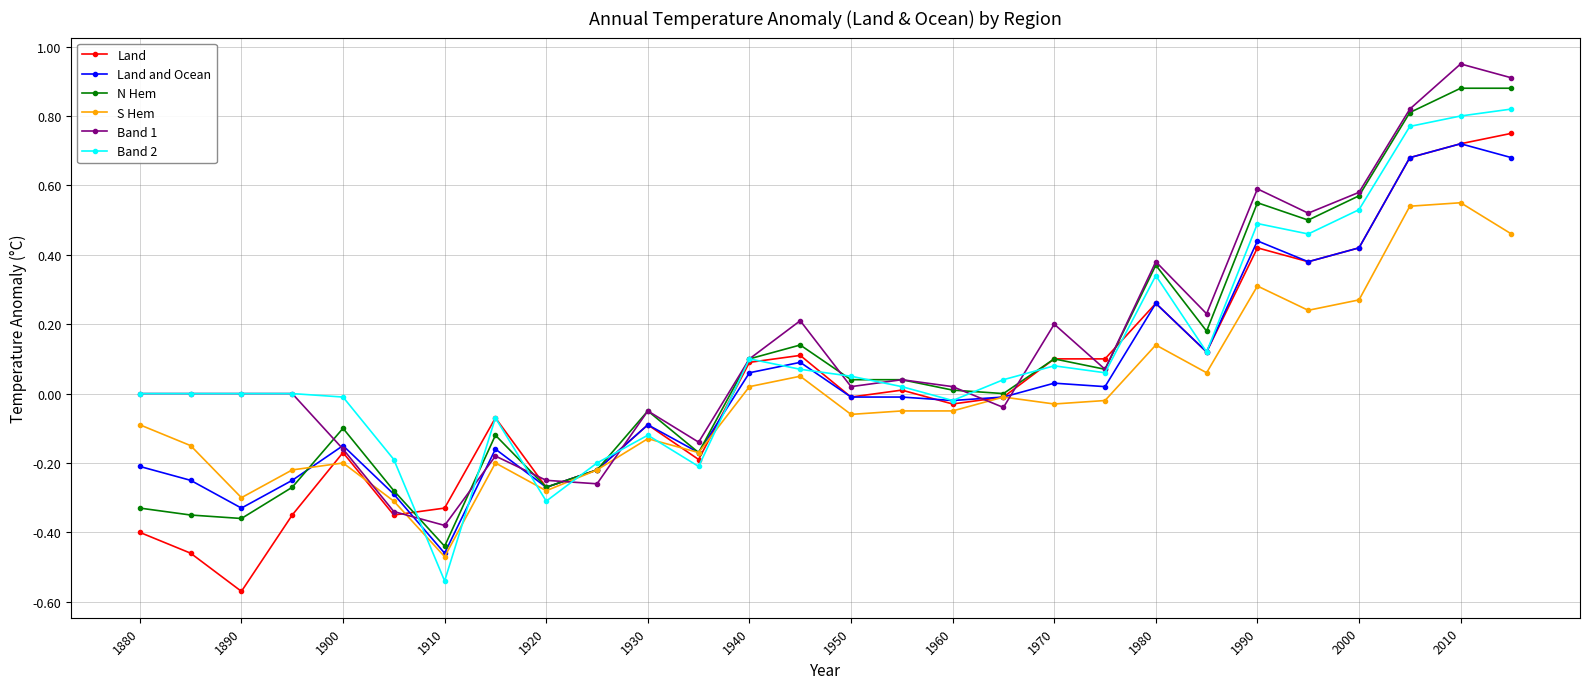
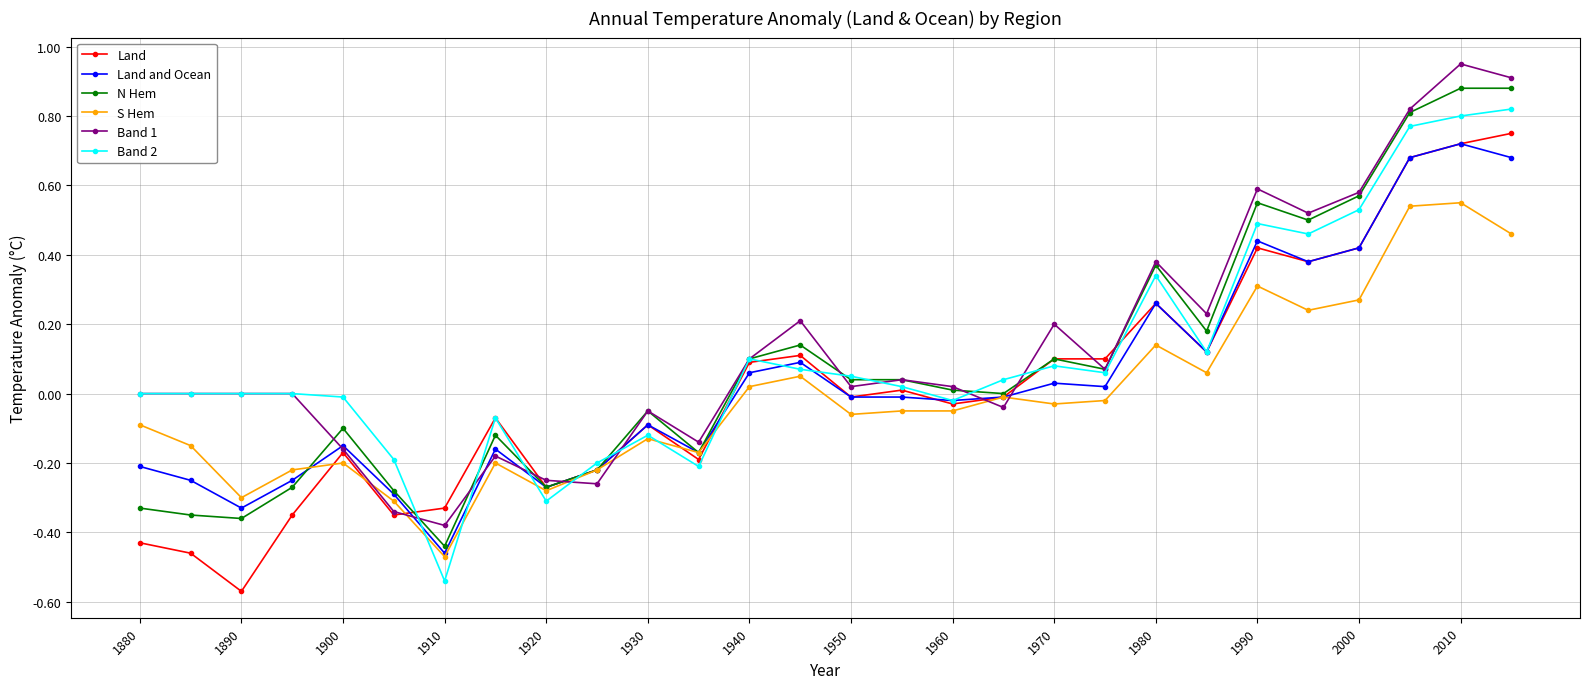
Land, 1880: -0.40 -> -0.43
